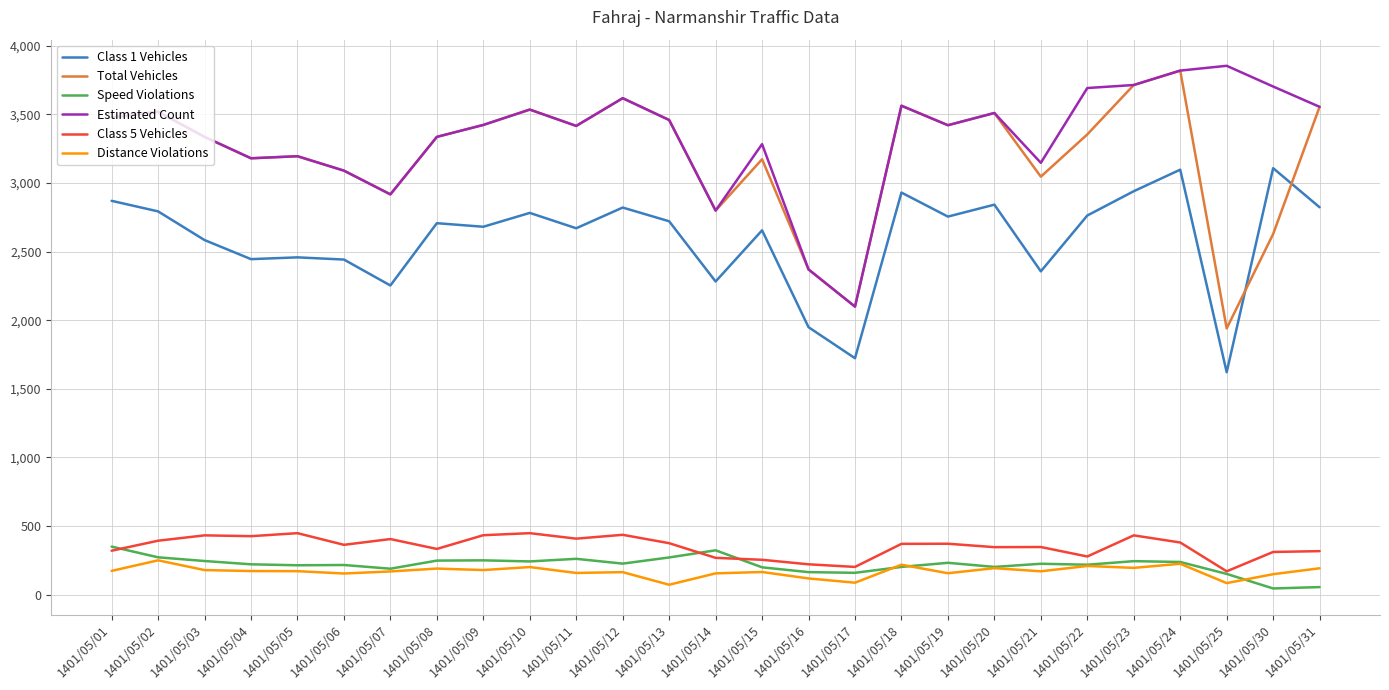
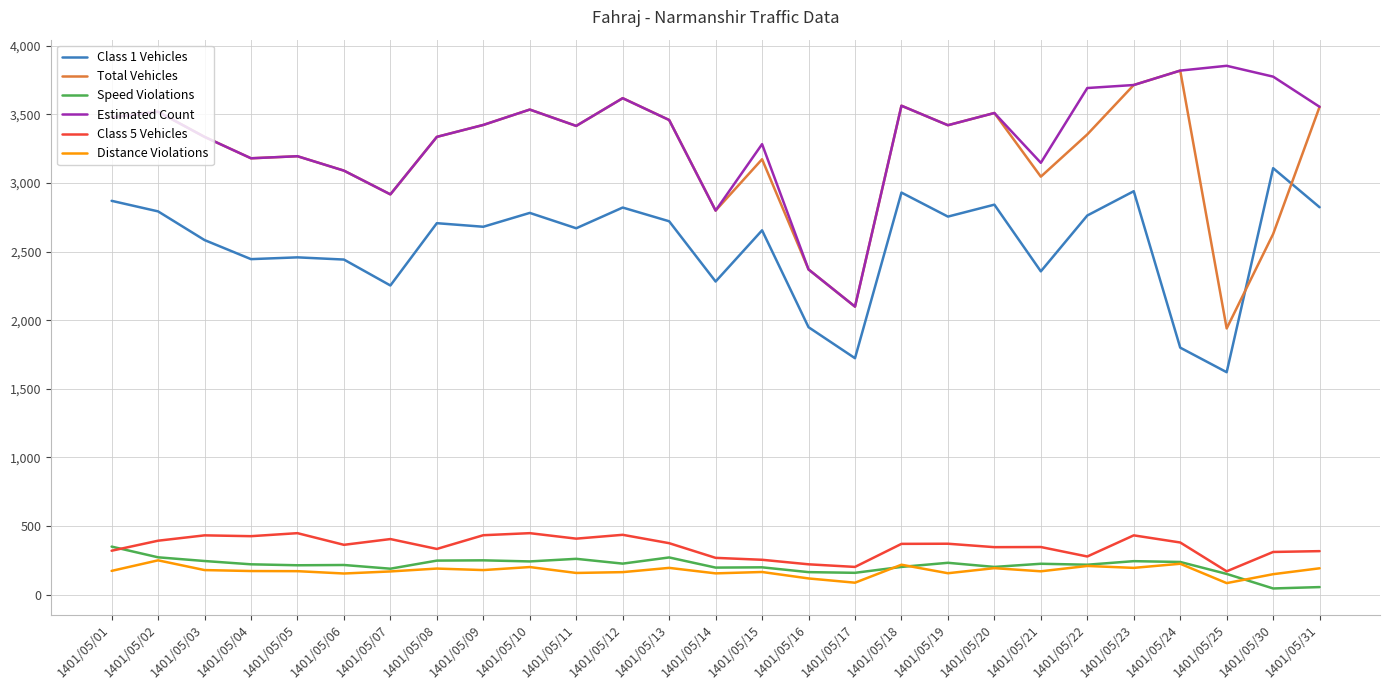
Distance Violations, 1401/05/13: 70 -> 200
Speed Violations, 1401/05/14: 320 -> 200
Class 1 Vehicles, 1401/05/24: 3,100 -> 1,800
Estimated Count, 1401/05/30: 3,700 -> 3,780
